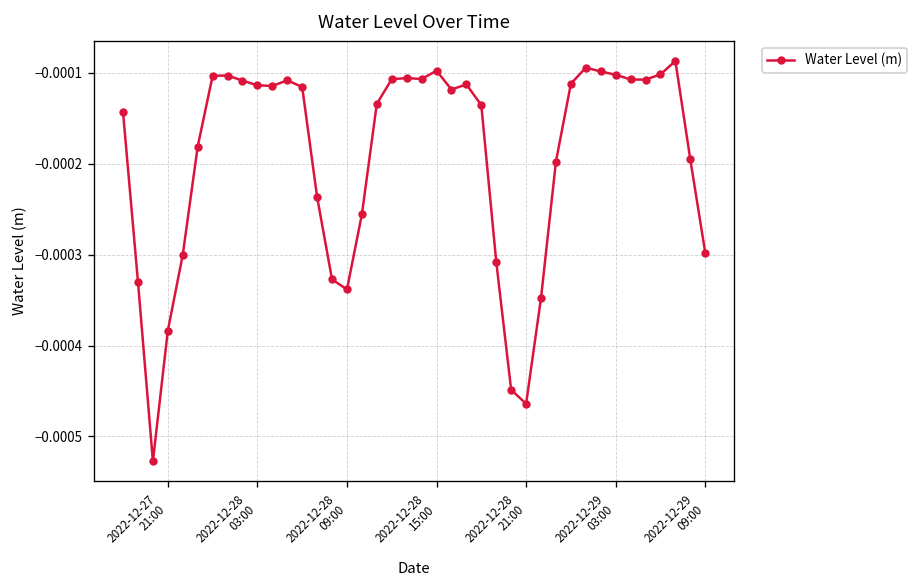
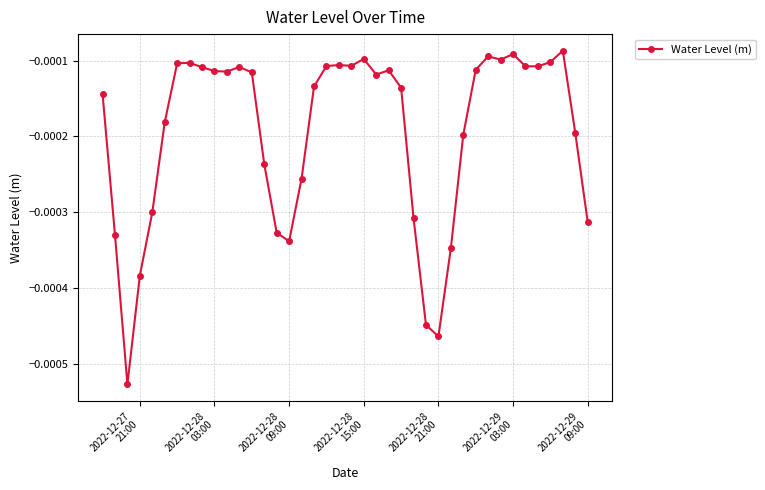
2022-12-29 03:00: -0.00010 -> -0.00009
2022-12-29 09:00: -0.00030 -> -0.00031
